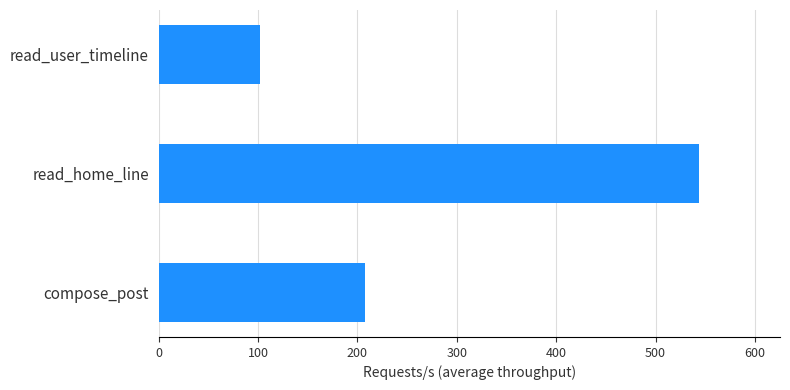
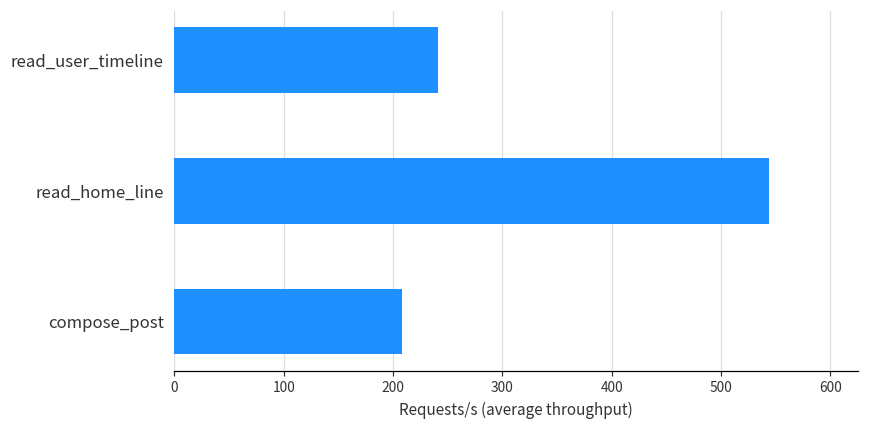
read_user_timeline: 100 -> 240
